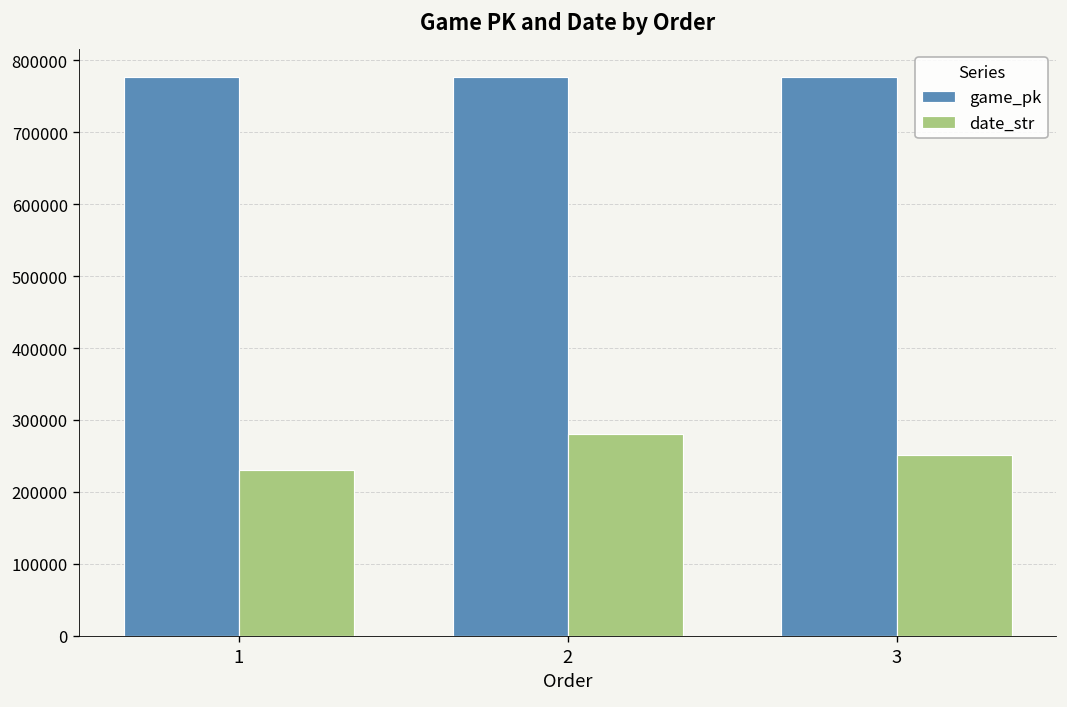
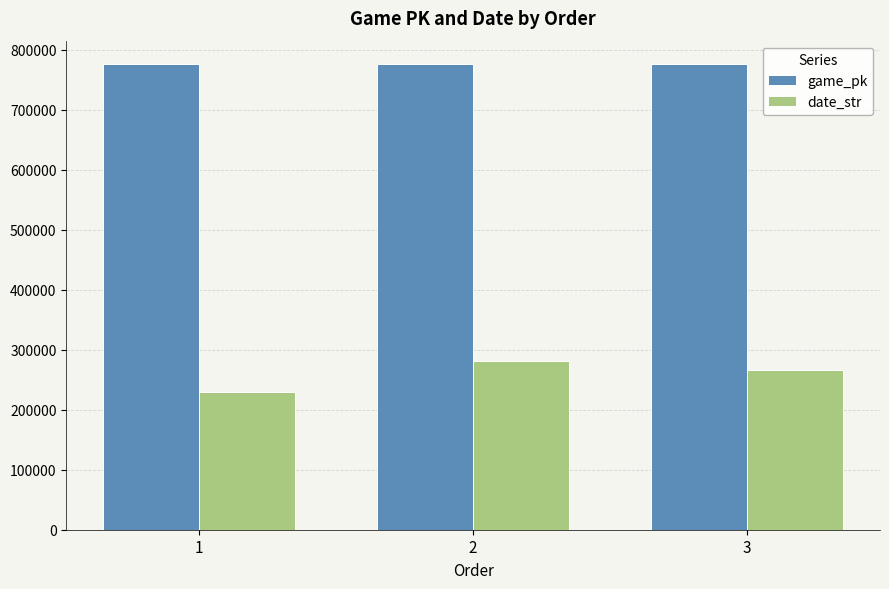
date_str, 3: 250000 -> 270000
